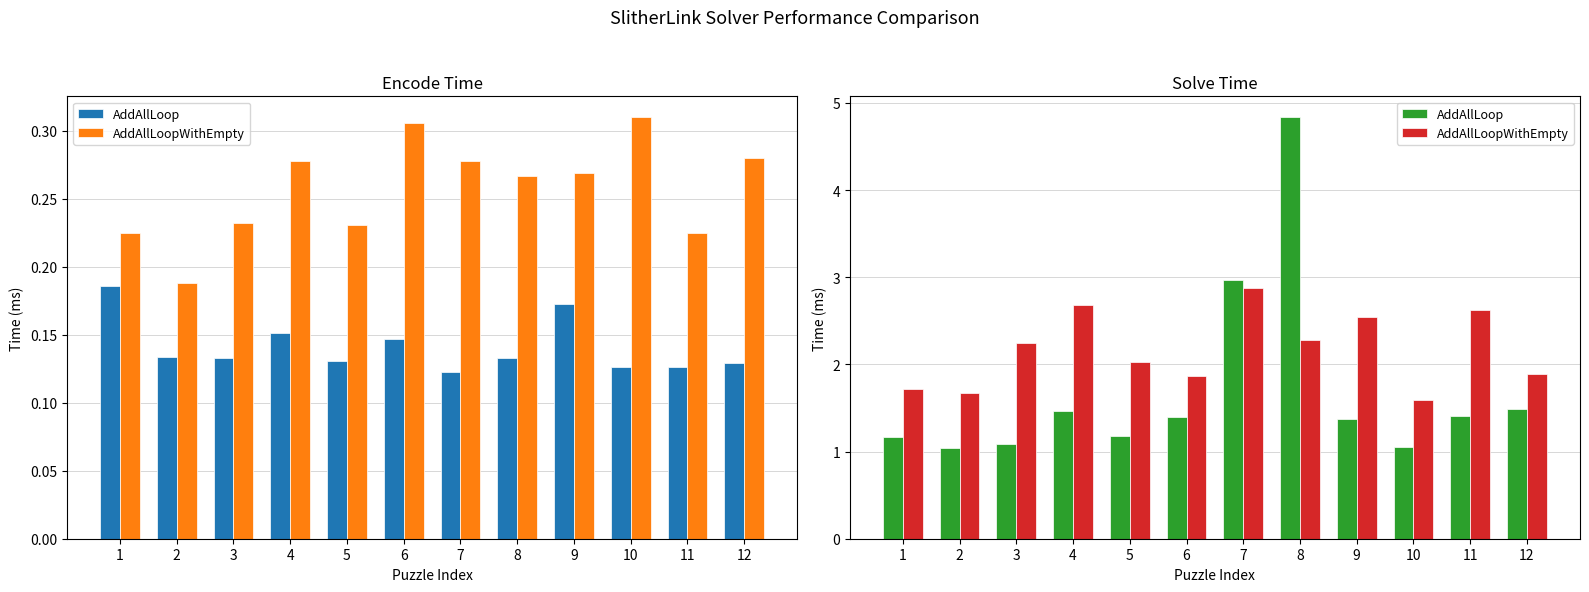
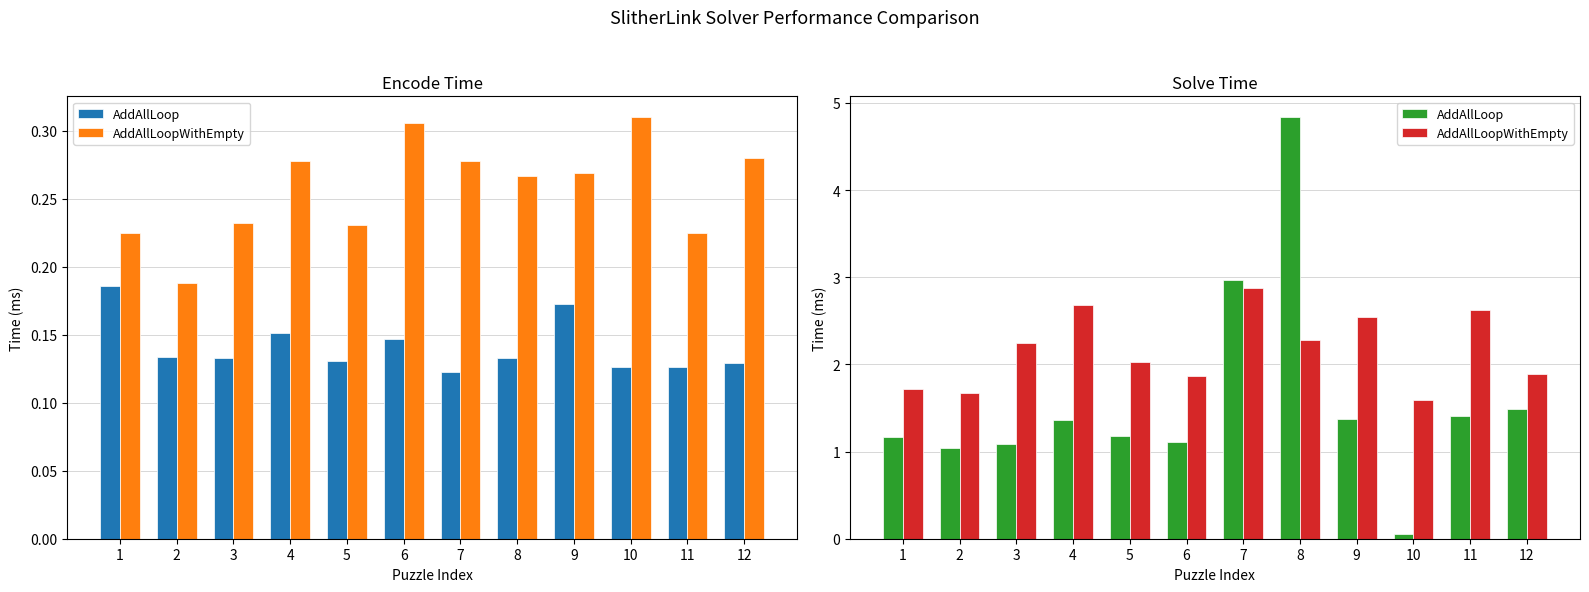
Solve Time, AddAllLoop, 4: 1.5 -> 1.4
Solve Time, AddAllLoop, 6: 1.4 -> 1.1
Solve Time, AddAllLoop, 10: 1.1 -> 0.1
